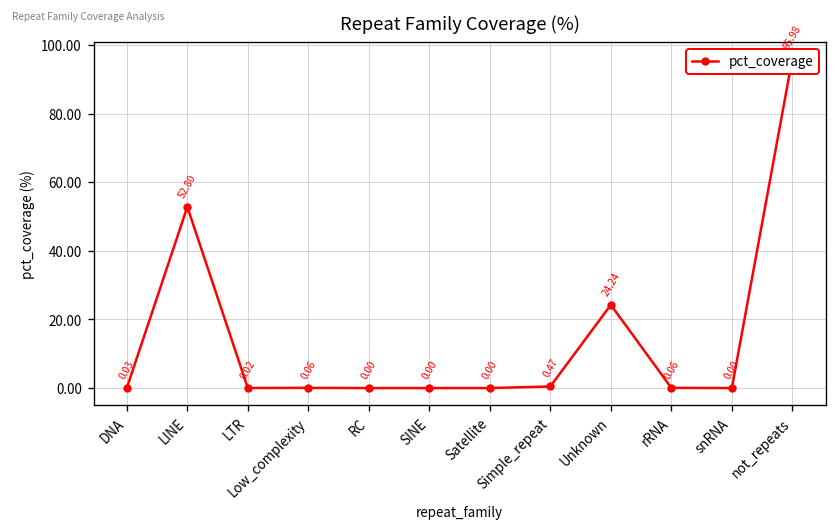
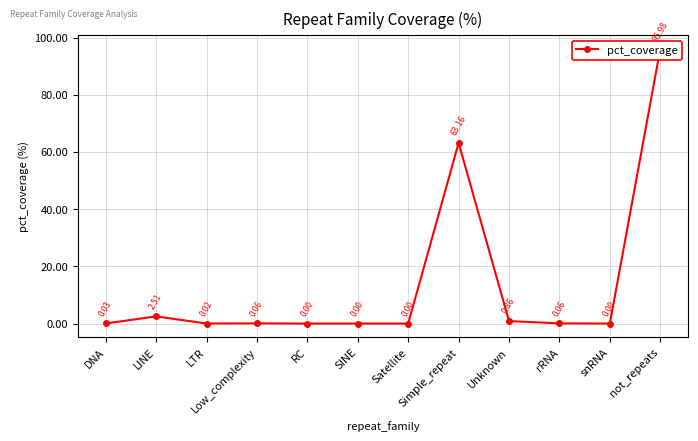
LINE: 52.80 -> 2.51
Simple_repeat: 0.47 -> 63.16
Unknown: 24.24 -> 0.86
